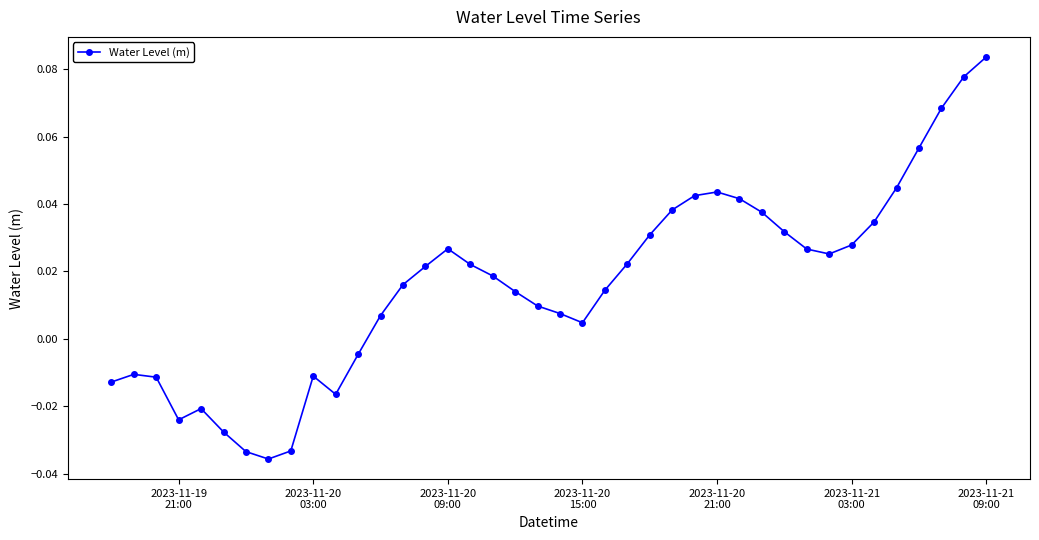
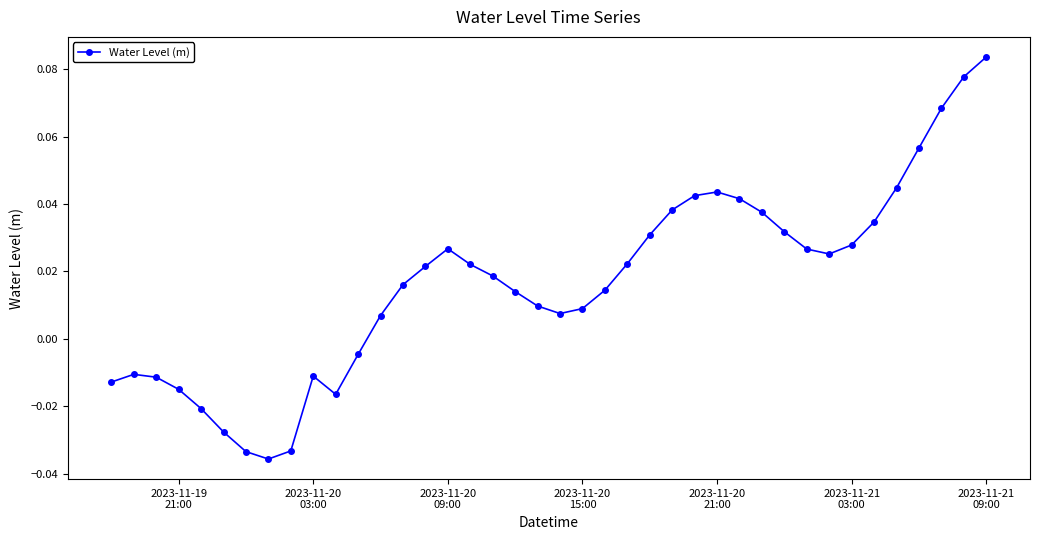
2023-11-19 21:00: -0.024 -> -0.015
2023-11-20 15:00: 0.005 -> 0.009
